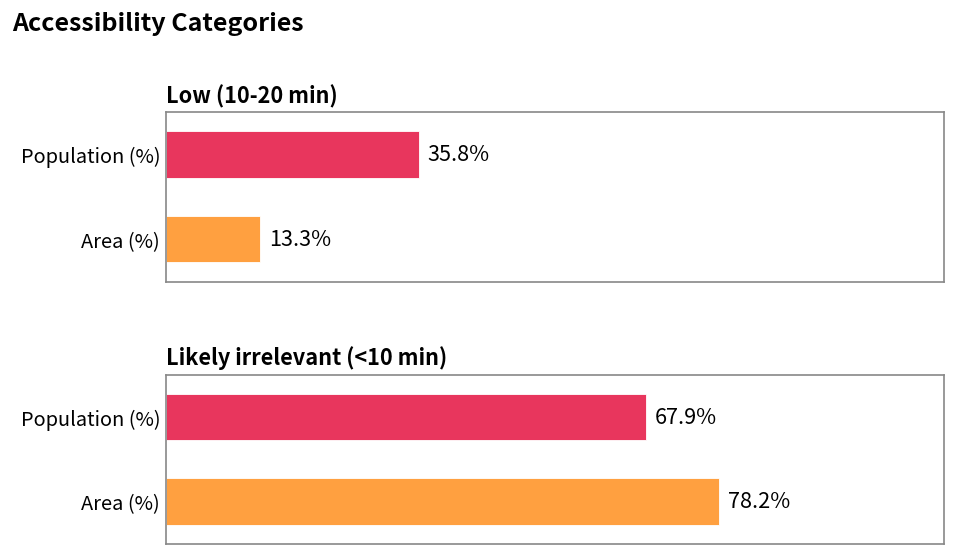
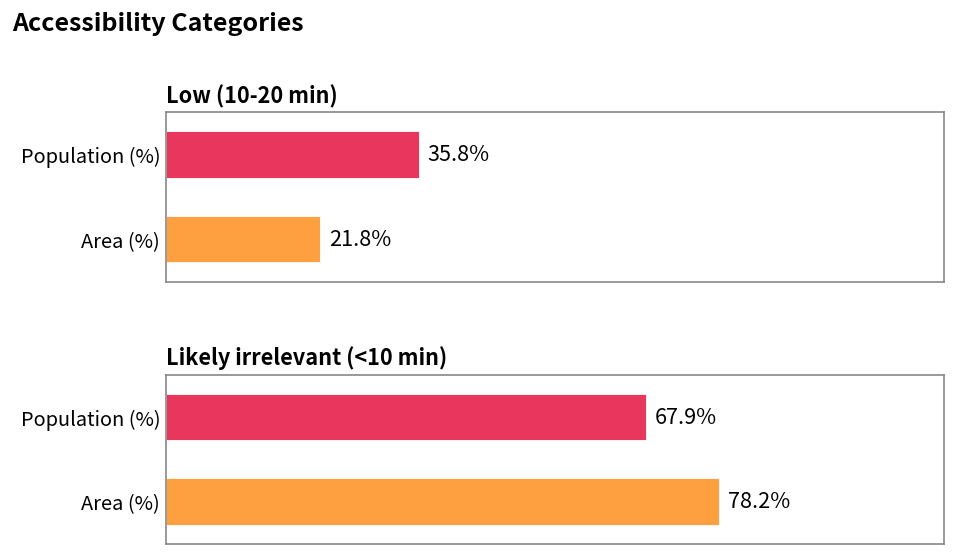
Low (10-20 min), Area (%): 13.3% -> 21.8%
